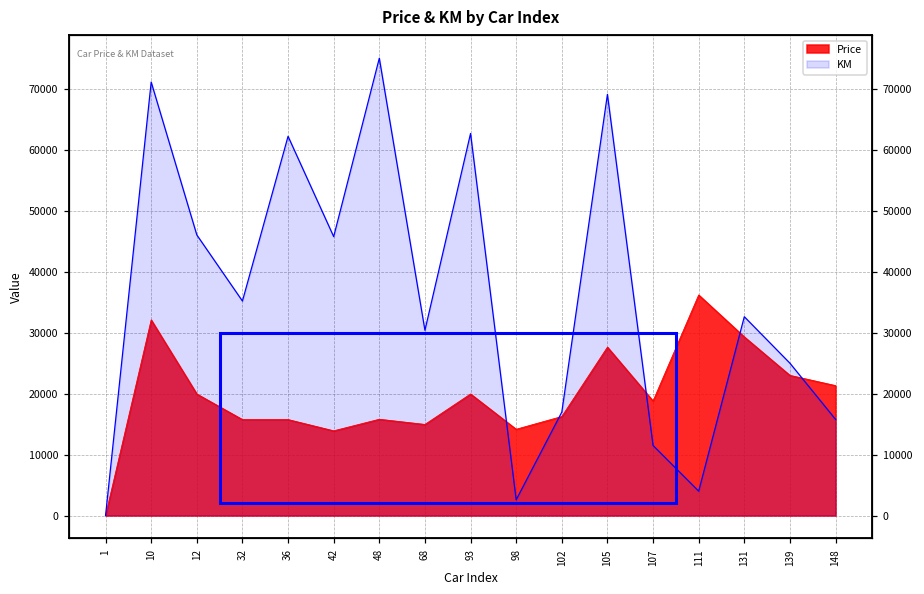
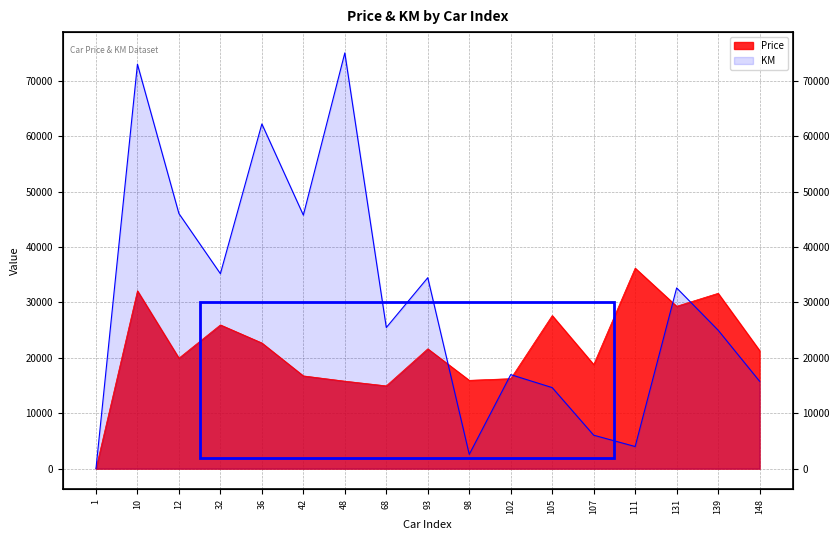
KM, 10: 71000 -> 73000
Price, 32: 16000 -> 26000
Price, 36: 16000 -> 23000
Price, 42: 14000 -> 17000
KM, 68: 30000 -> 25000
Price, 93: 20000 -> 22000
KM, 93: 63000 -> 34000
Price, 98: 14000 -> 16000
KM, 105: 69000 -> 15000
KM, 107: 12000 -> 6000
Price, 139: 23000 -> 32000
